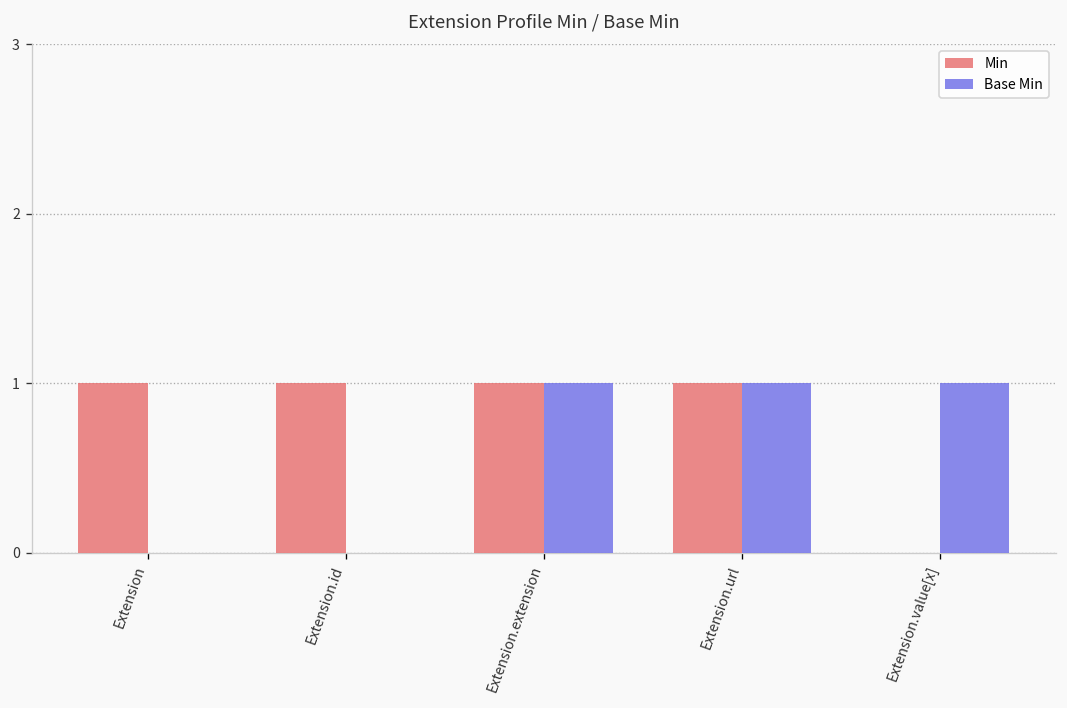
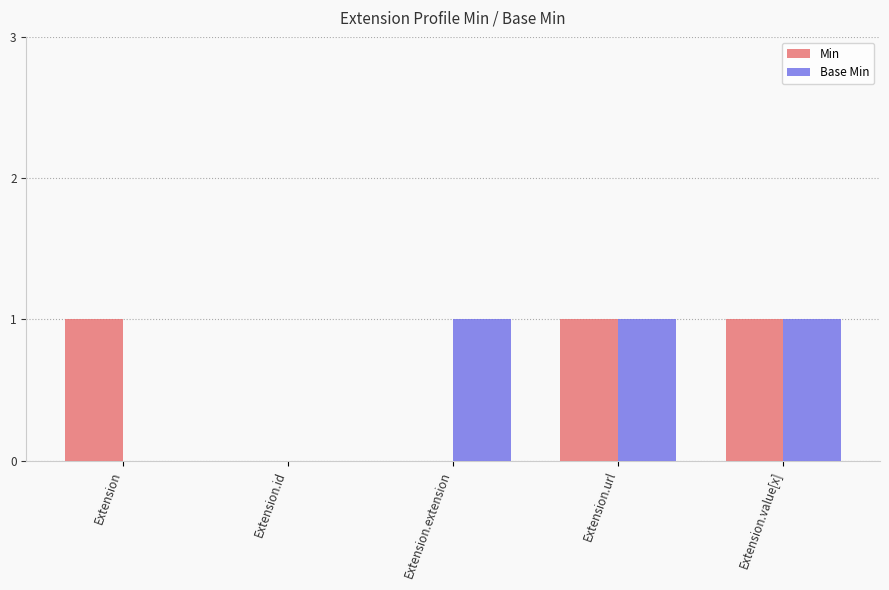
Min, Extension.id: 1 -> 0
Min, Extension.extension: 1 -> 0
Min, Extension.value[x]: 0 -> 1
